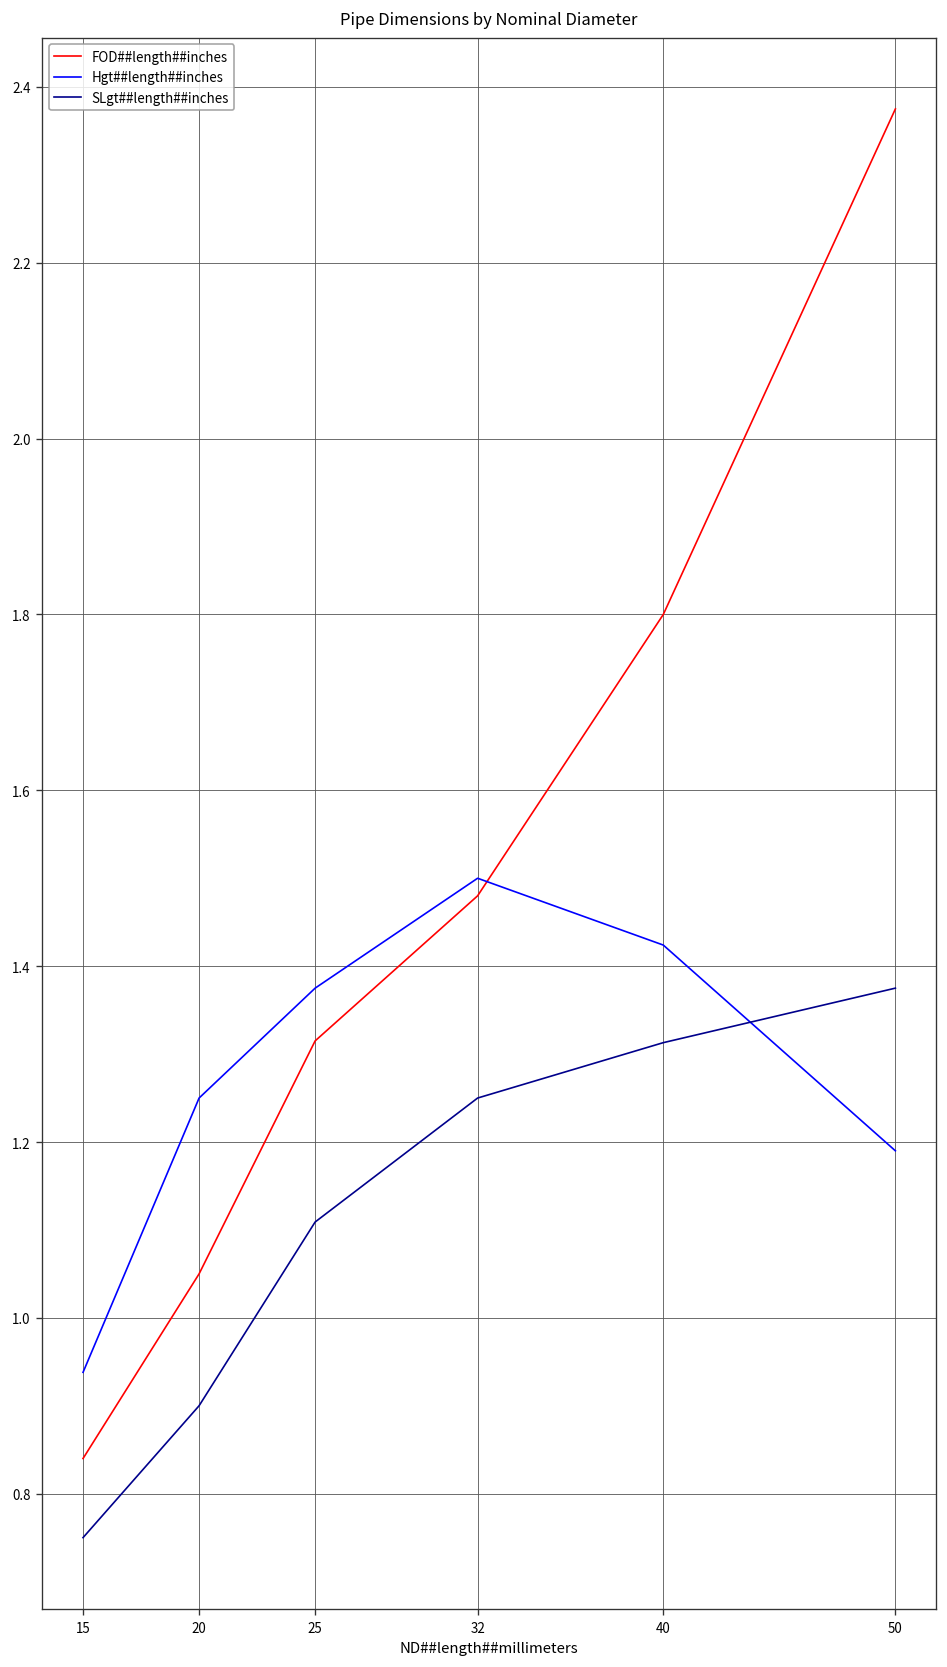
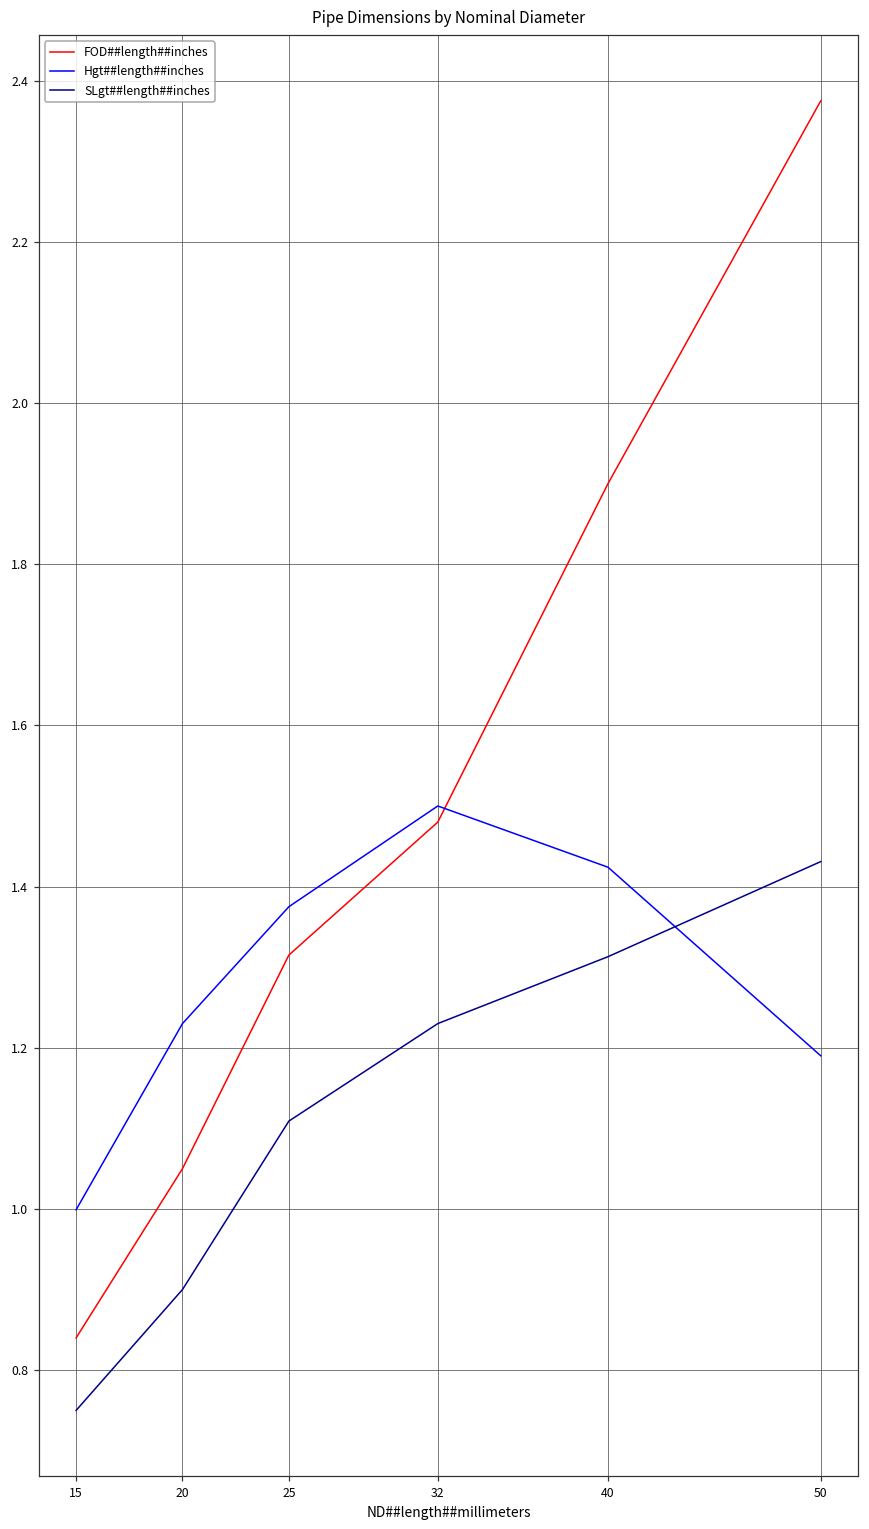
Hgt##length##inches, 15: 0.94 -> 1.00
Hgt##length##inches, 20: 1.25 -> 1.23
SLgt##length##inches, 32: 1.25 -> 1.23
FOD##length##inches, 40: 1.8 -> 1.9
SLgt##length##inches, 50: 1.38 -> 1.43
